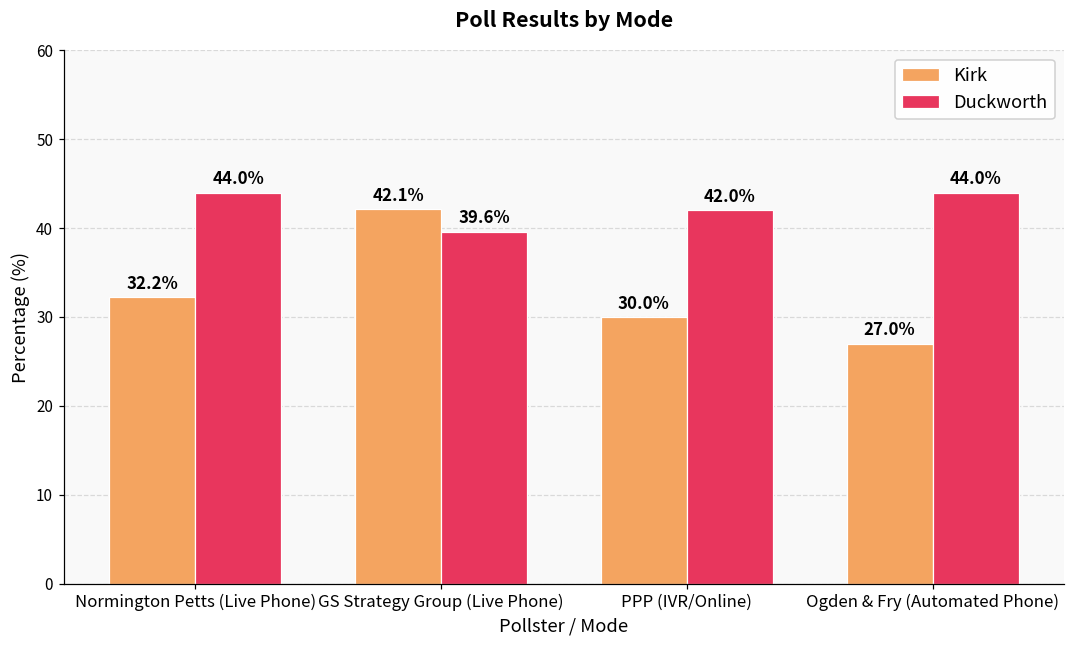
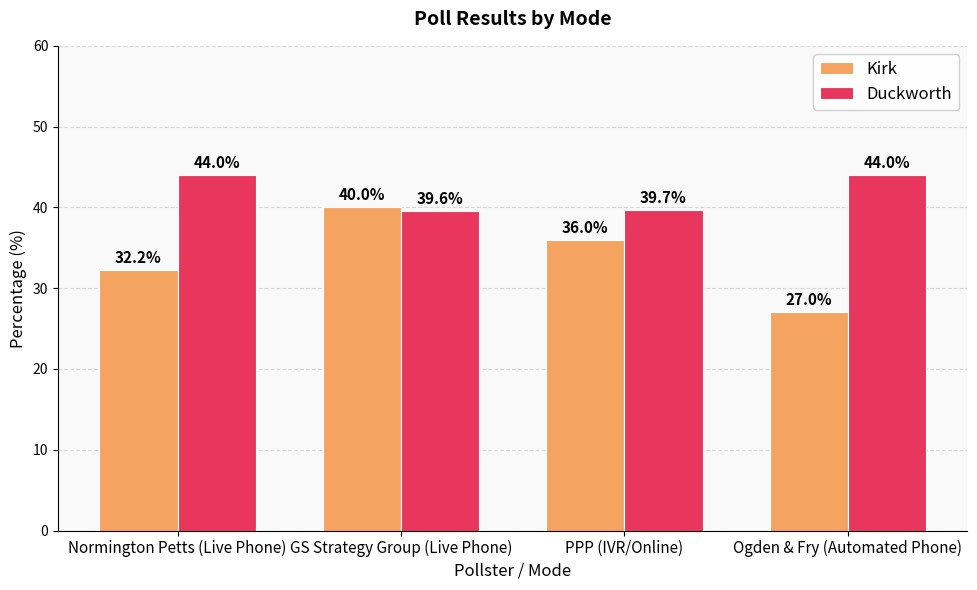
Kirk, GS Strategy Group (Live Phone): 42.1% -> 40.0%
Kirk, PPP (IVR/Online): 30.0% -> 36.0%
Duckworth, PPP (IVR/Online): 42.0% -> 39.7%
